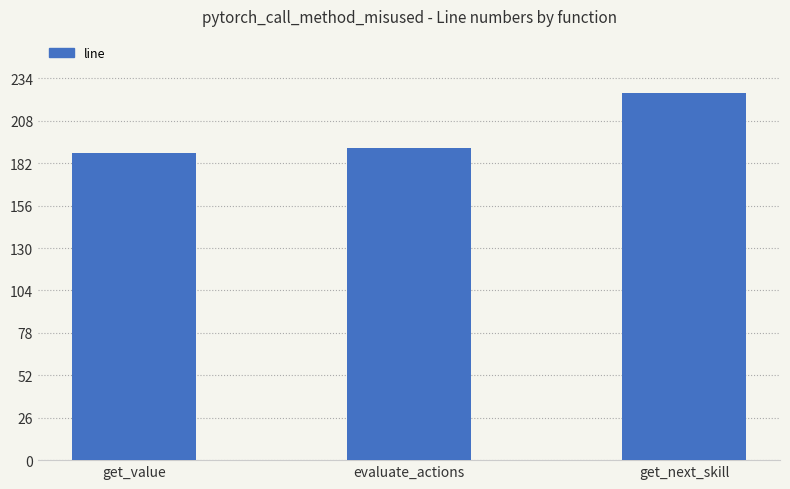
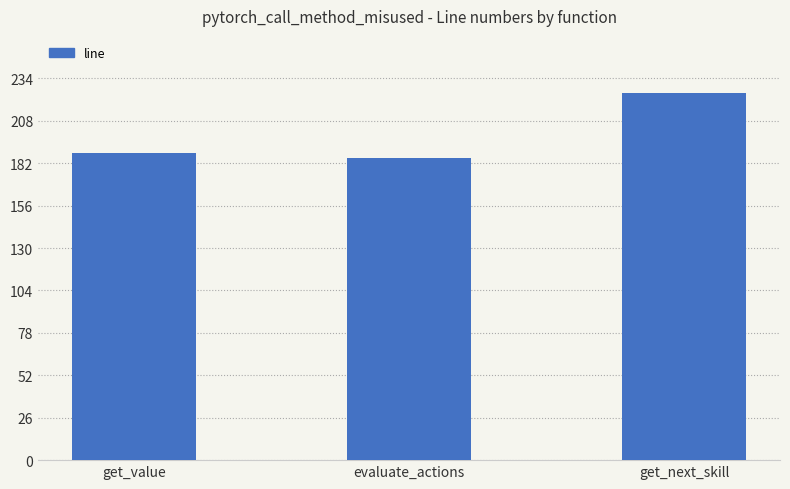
evaluate_actions: 191 -> 185
